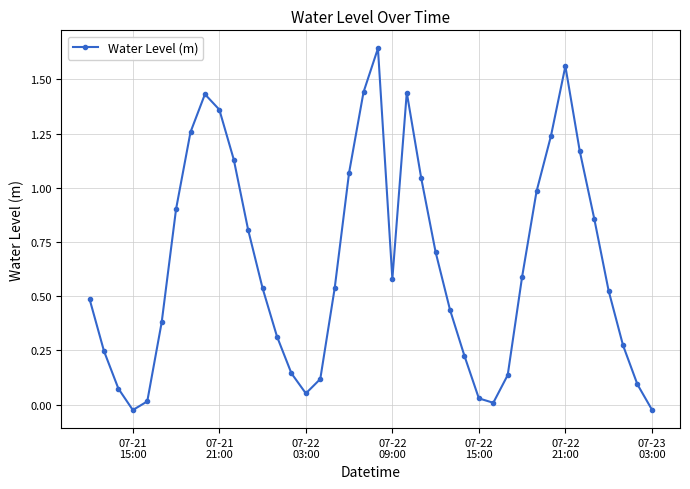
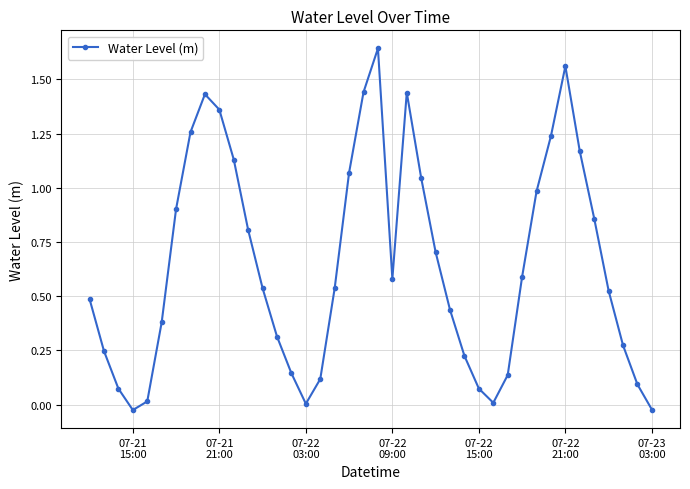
07-22 03:00: 0.05 -> 0.00
07-22 15:00: 0.03 -> 0.07
